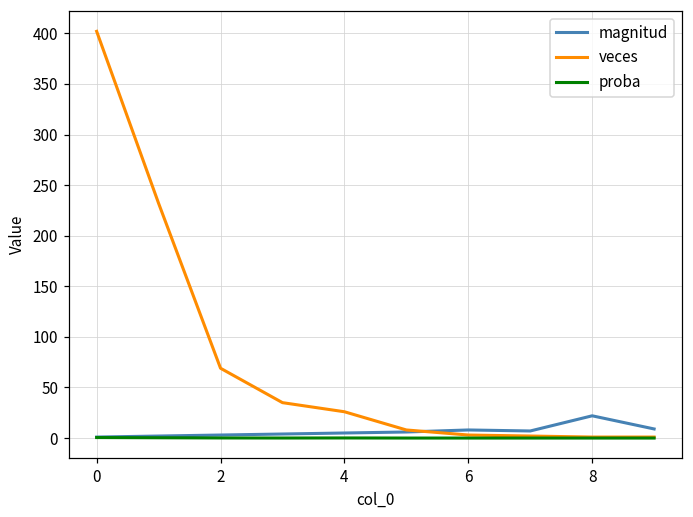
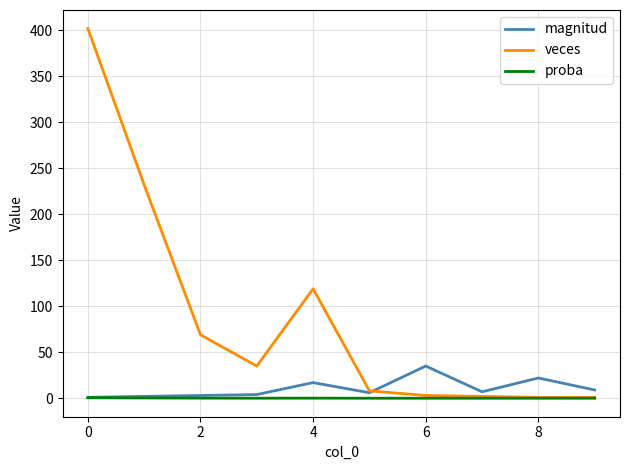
magnitud, 4: 10 -> 20
veces, 4: 30 -> 120
magnitud, 6: 10 -> 40
